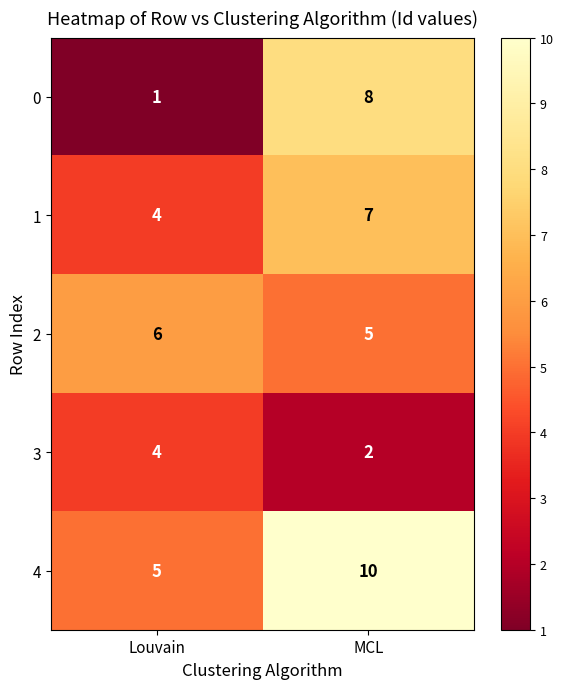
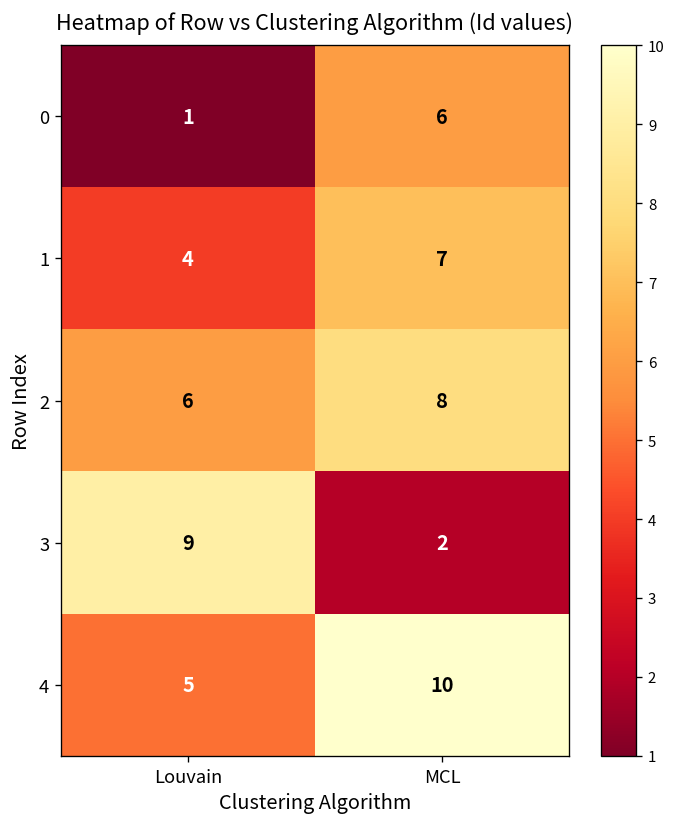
0, MCL: 8 -> 6
2, MCL: 5 -> 8
3, Louvain: 4 -> 9
